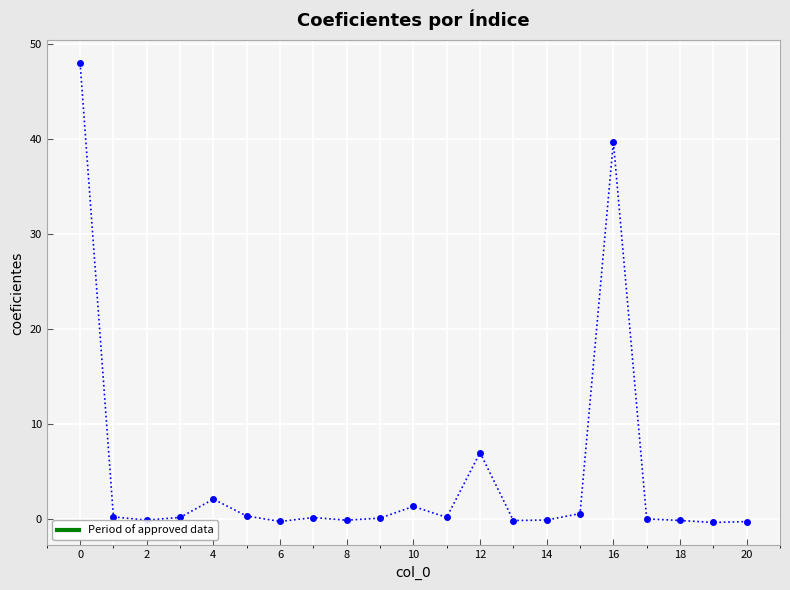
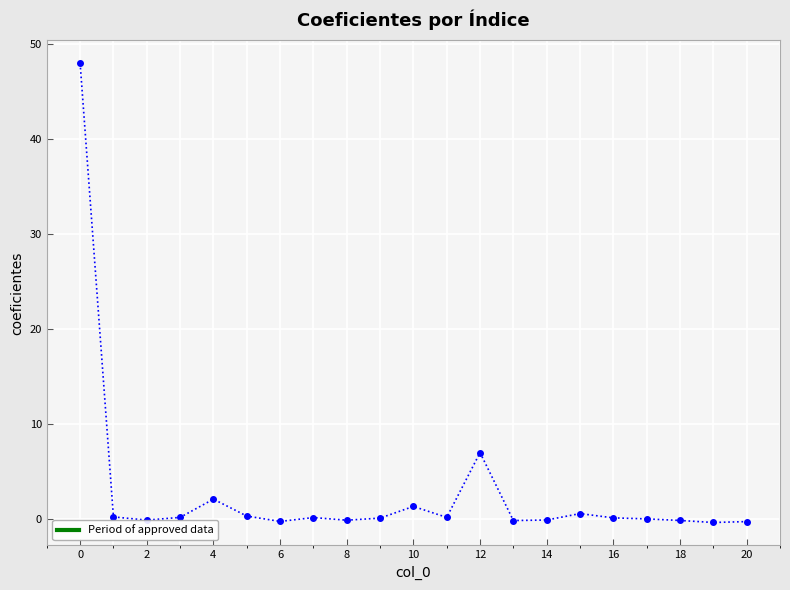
16: 40 -> 0
